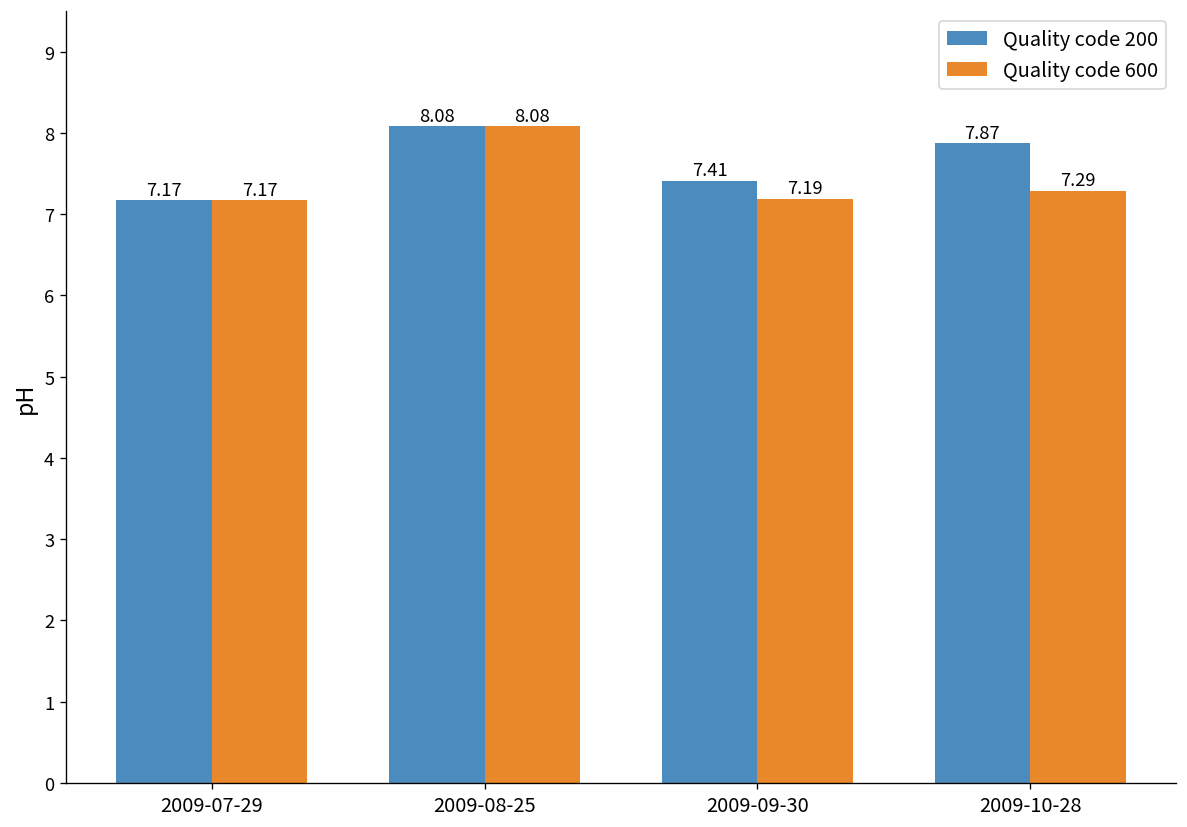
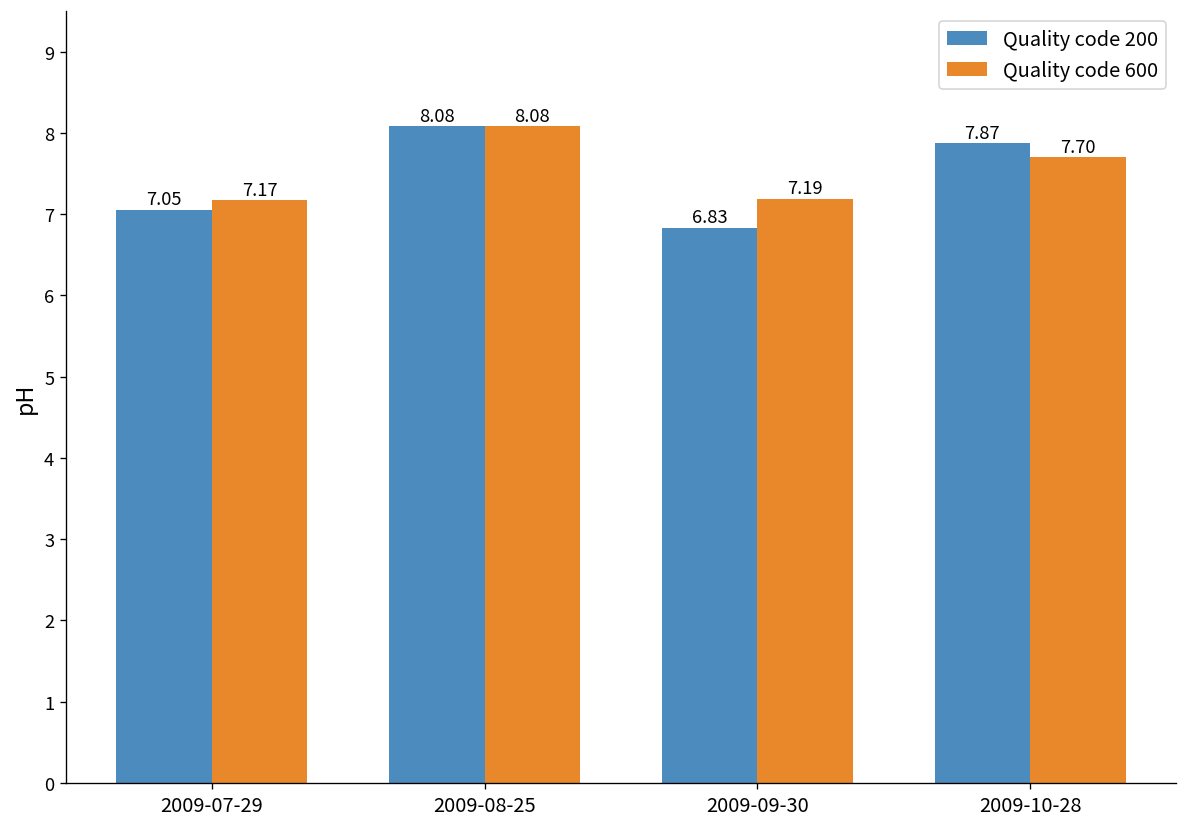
Quality code 200, 2009-07-29: 7.17 -> 7.05
Quality code 200, 2009-09-30: 7.41 -> 6.83
Quality code 600, 2009-10-28: 7.29 -> 7.70
